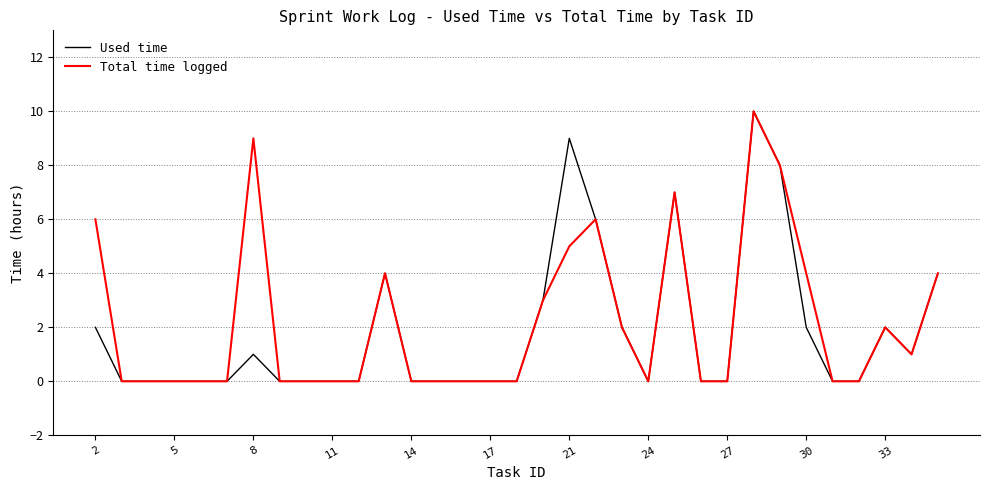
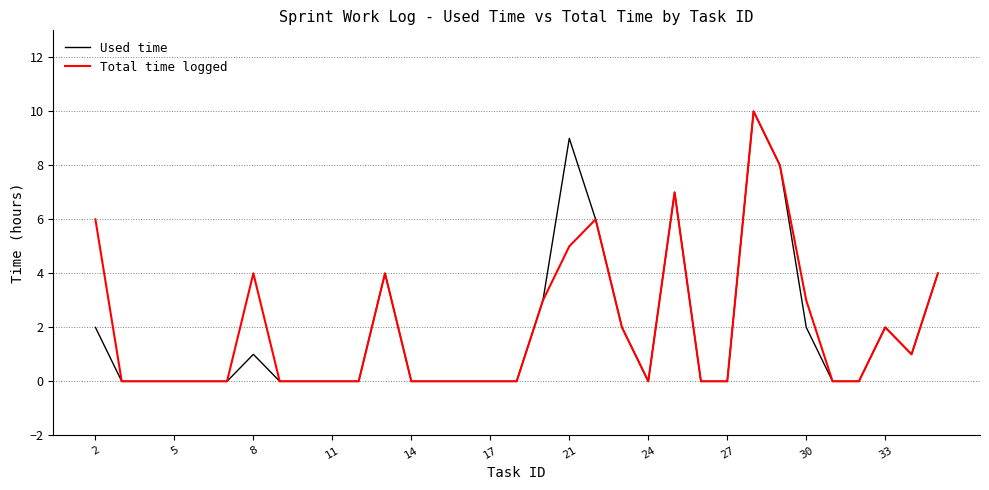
Total time logged, 8: 9 -> 4
Total time logged, 30: 4 -> 3
